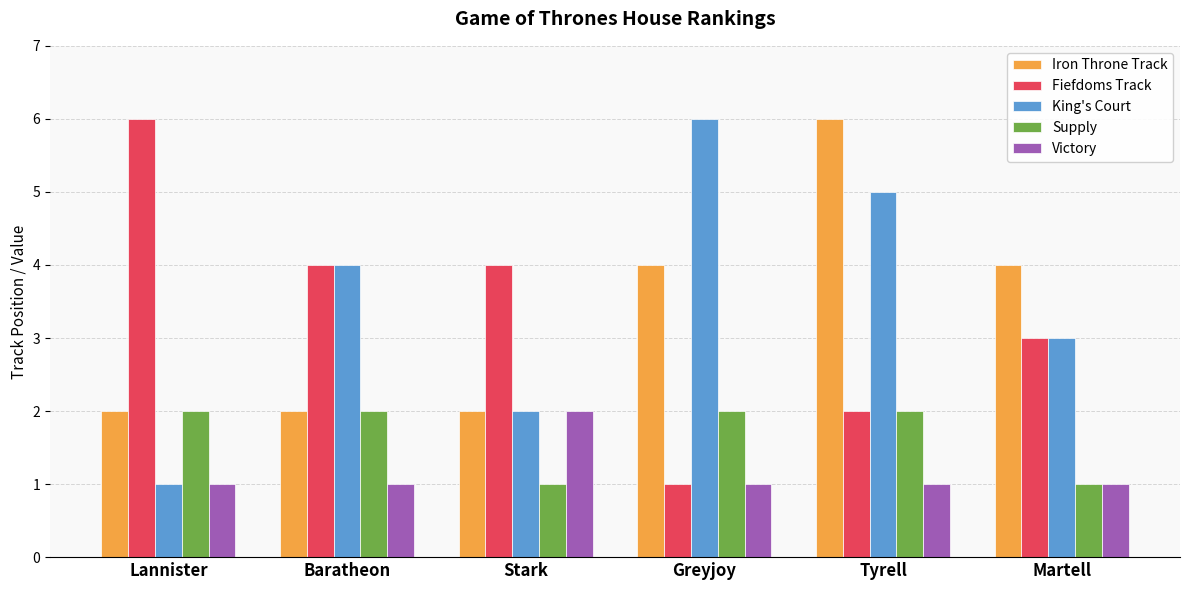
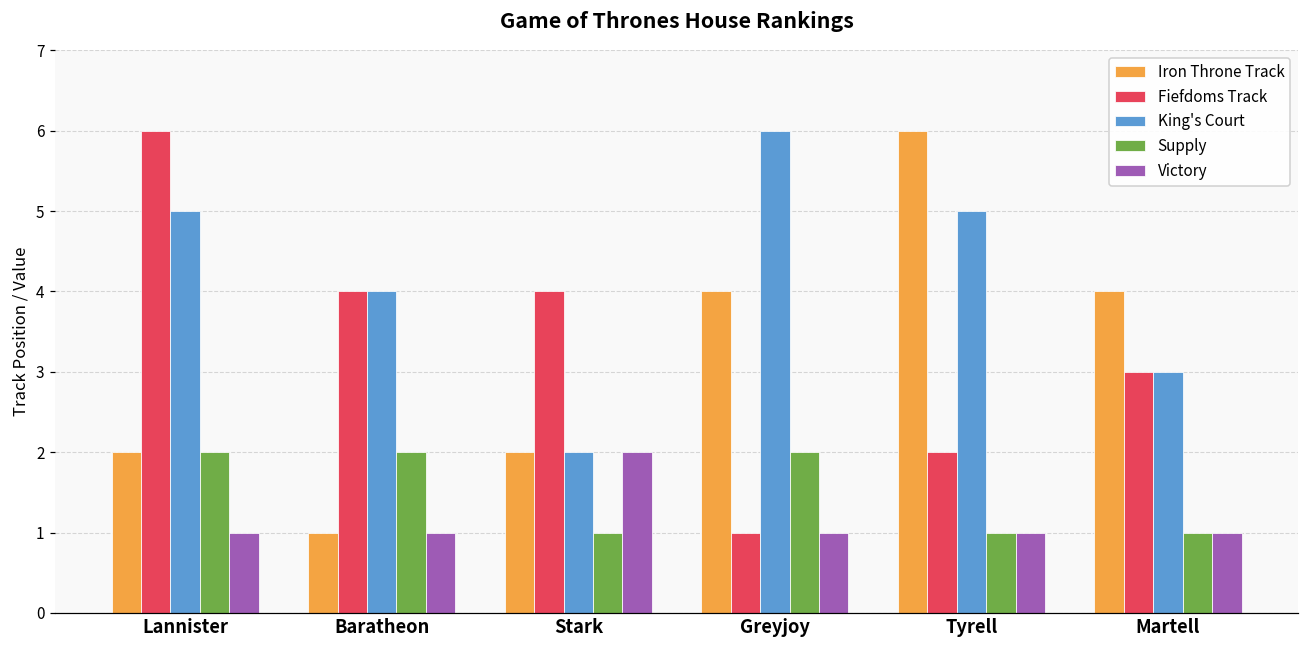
King's Court, Lannister: 1 -> 5
Iron Throne Track, Baratheon: 2 -> 1
Supply, Tyrell: 2 -> 1
